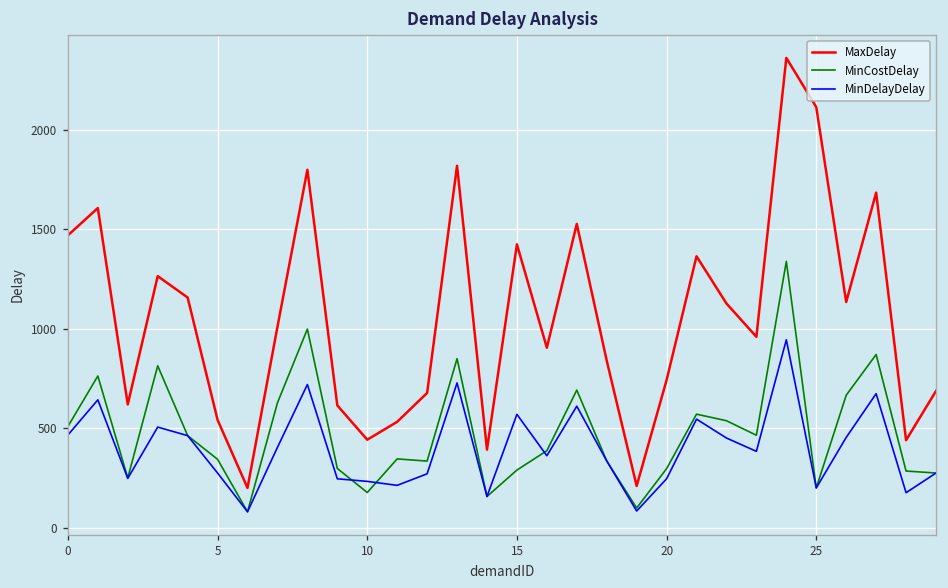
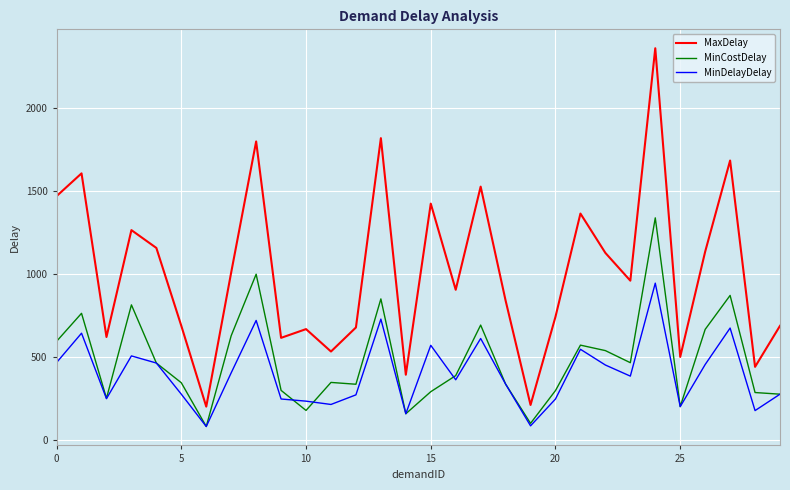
MinCostDelay, 0: 510 -> 590
MaxDelay, 5: 540 -> 690
MaxDelay, 10: 440 -> 670
MaxDelay, 25: 2120 -> 500
